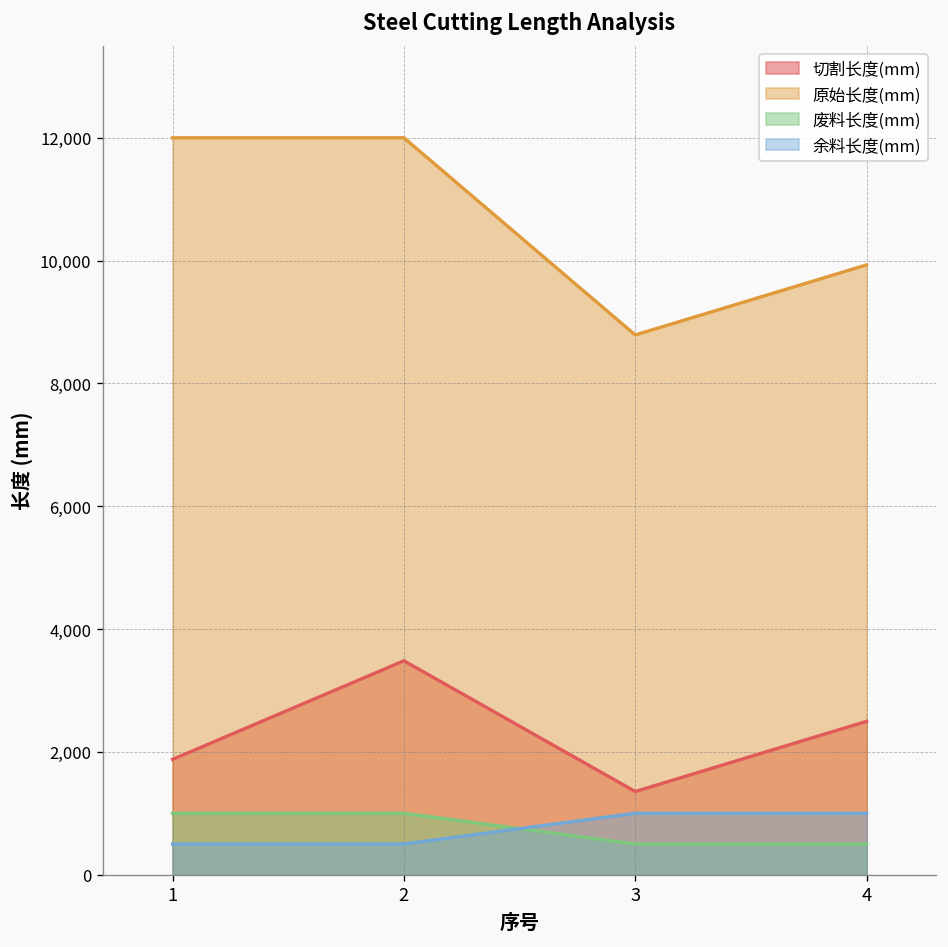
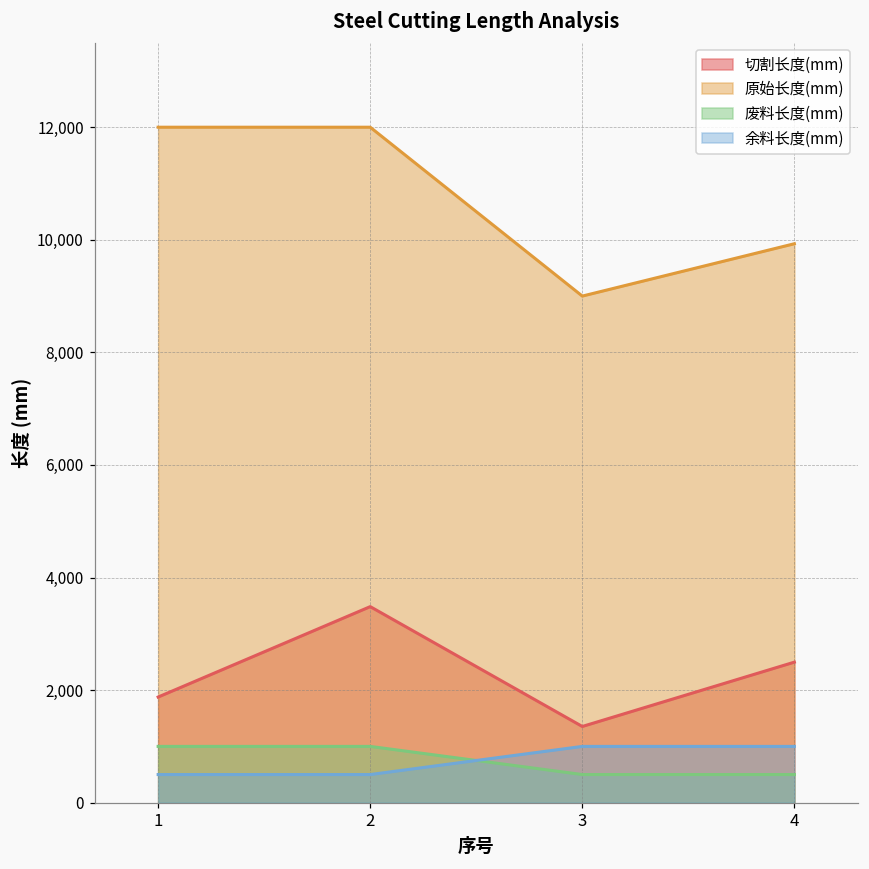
原始长度(mm), 3: 8,800 -> 9,000
